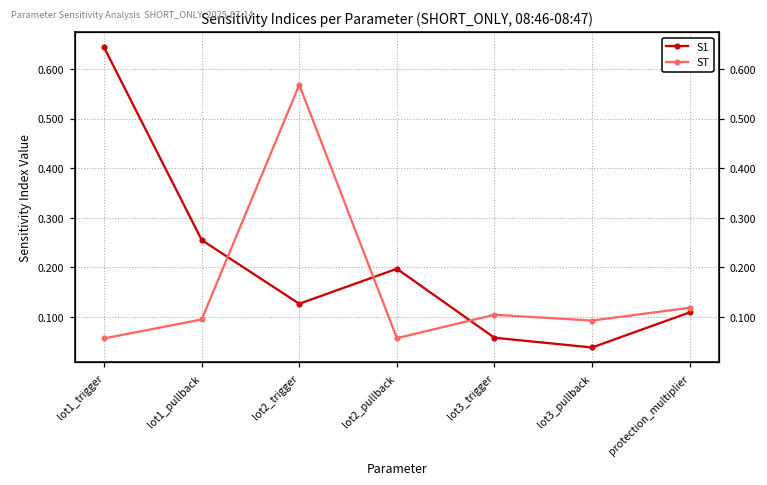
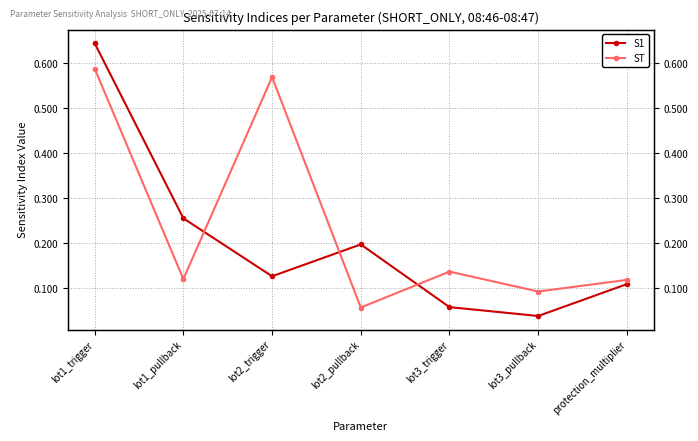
ST, lot1_trigger: 0.06 -> 0.59
ST, lot1_pullback: 0.09 -> 0.12
ST, lot3_trigger: 0.10 -> 0.14
